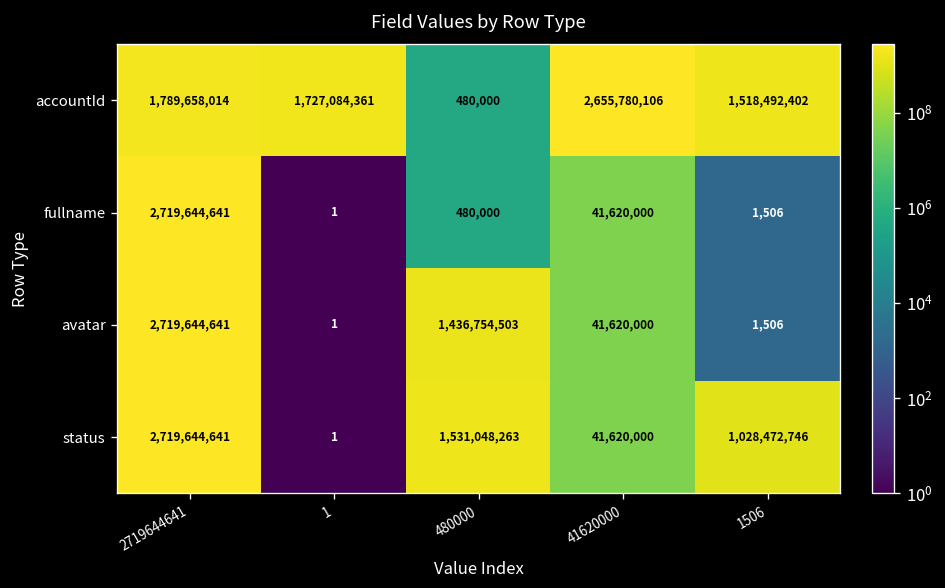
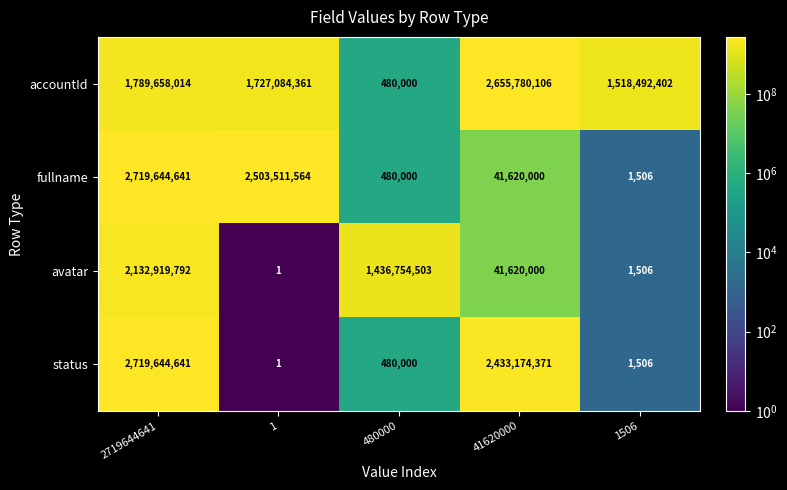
fullname, 1: 1 -> 2,503,511,564
avatar, 2719644641: 2,719,644,641 -> 2,132,919,792
status, 480000: 1,531,048,263 -> 480,000
status, 41620000: 41,620,000 -> 2,433,174,371
status, 1506: 1,028,472,746 -> 1,506
